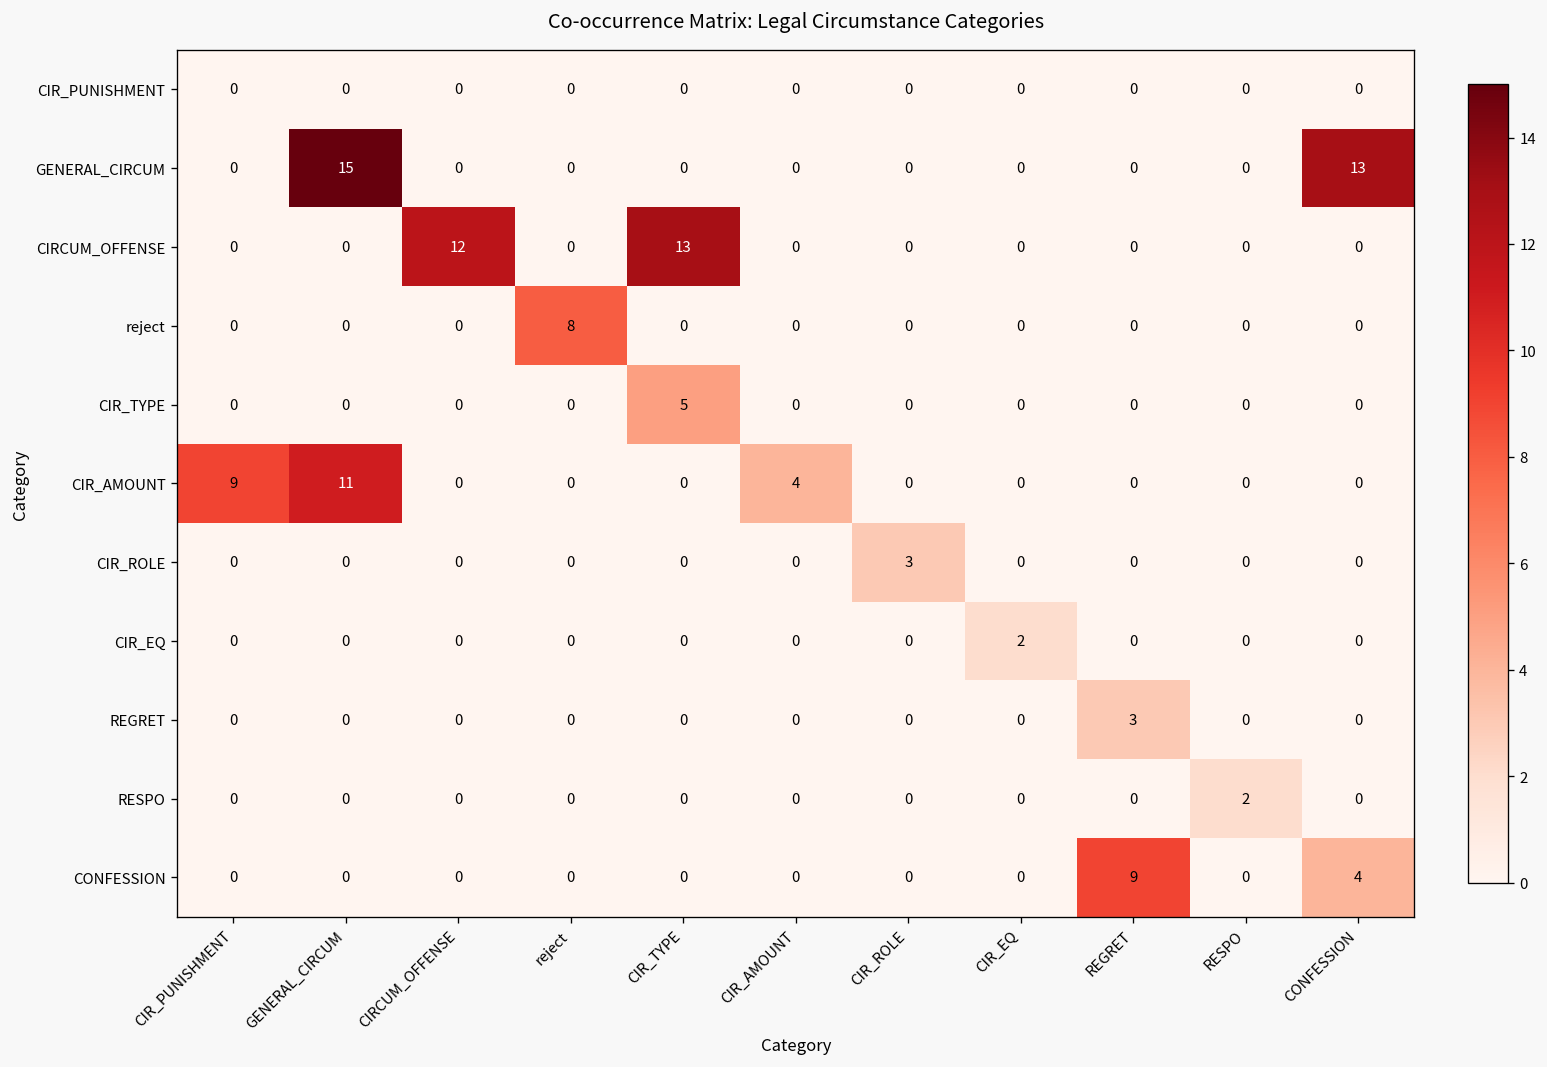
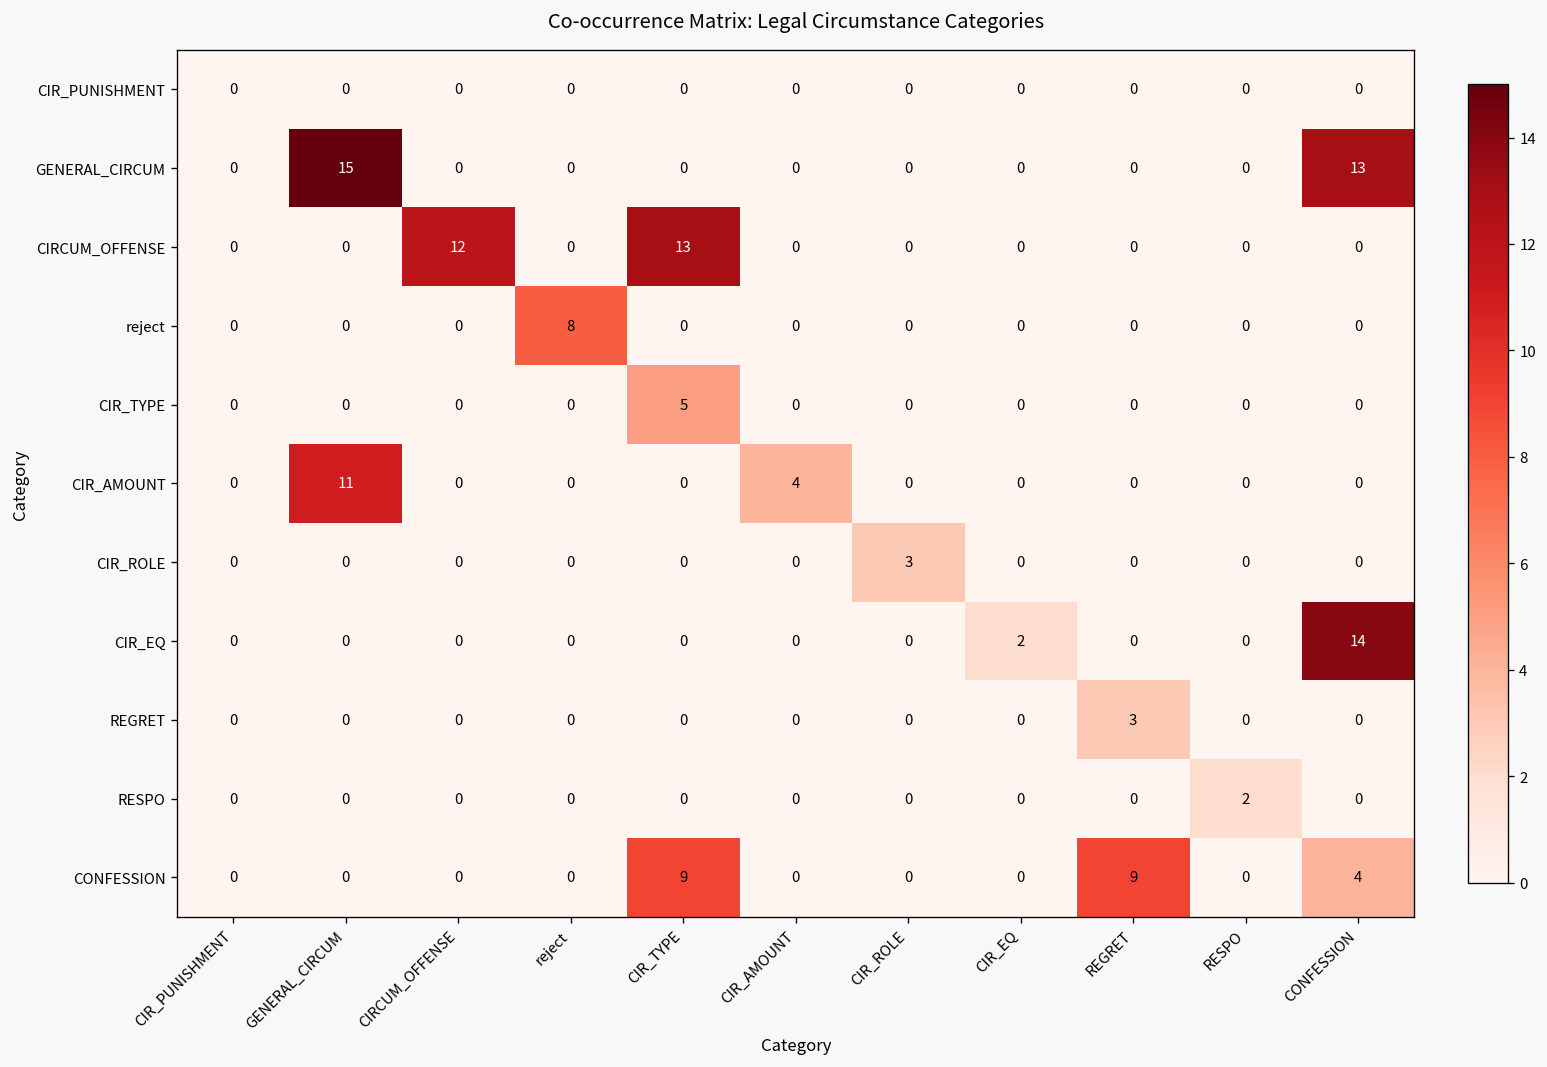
CIR_AMOUNT, CIR_PUNISHMENT: 9 -> 0
CIR_EQ, CONFESSION: 0 -> 14
CONFESSION, CIR_TYPE: 0 -> 9
